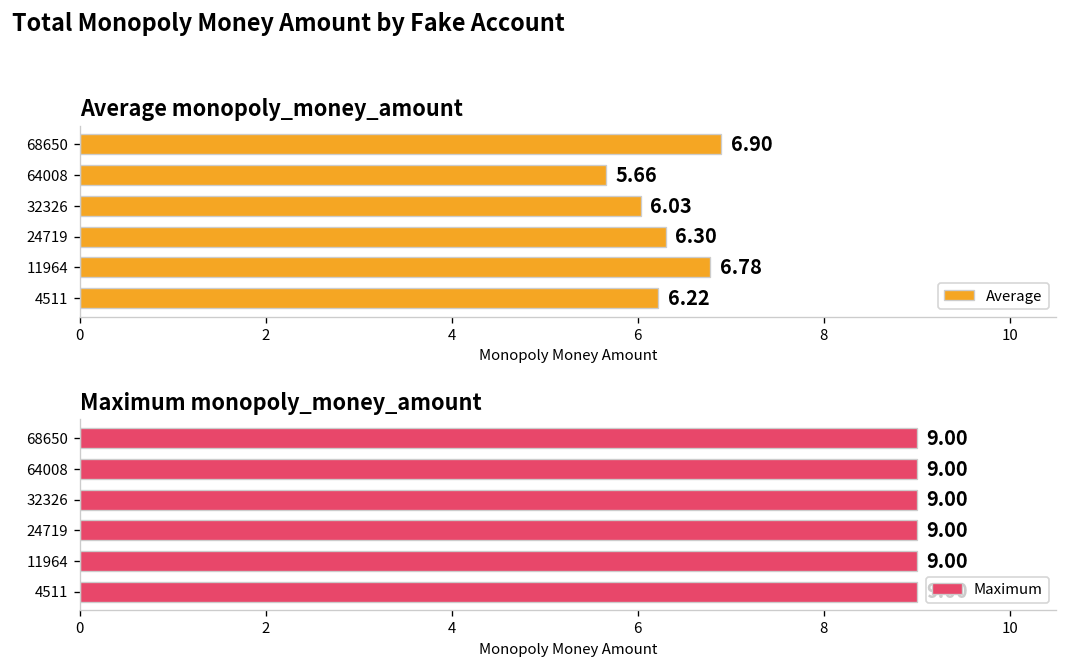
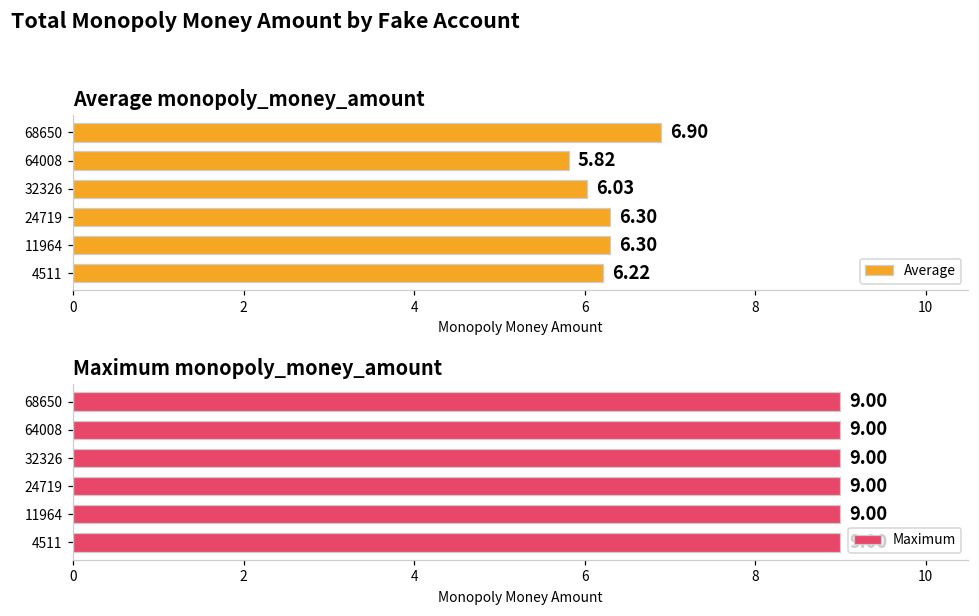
Average monopoly_money_amount, 64008: 5.66 -> 5.82
Average monopoly_money_amount, 11964: 6.78 -> 6.30
